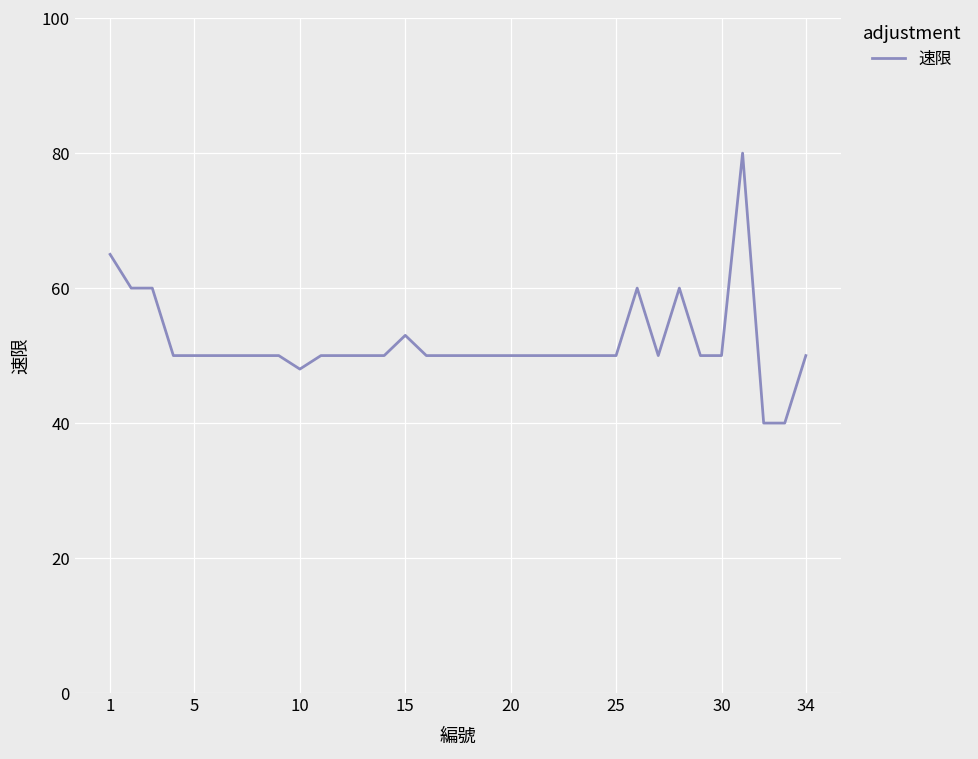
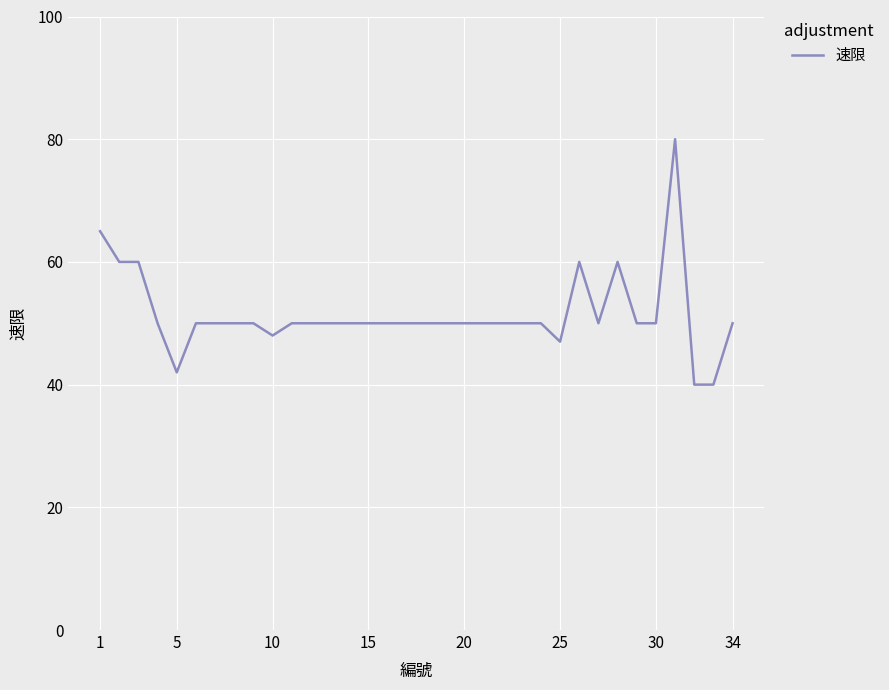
5: 50 -> 42
15: 53 -> 50
25: 50 -> 47
